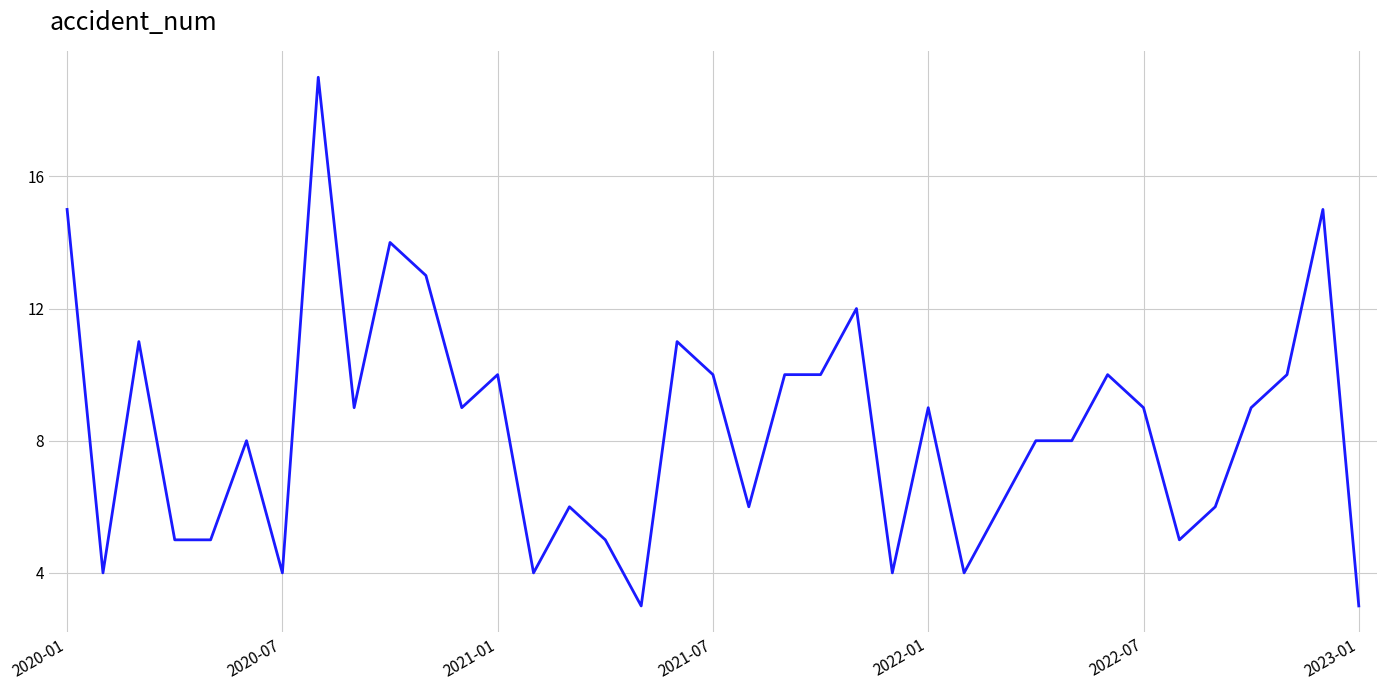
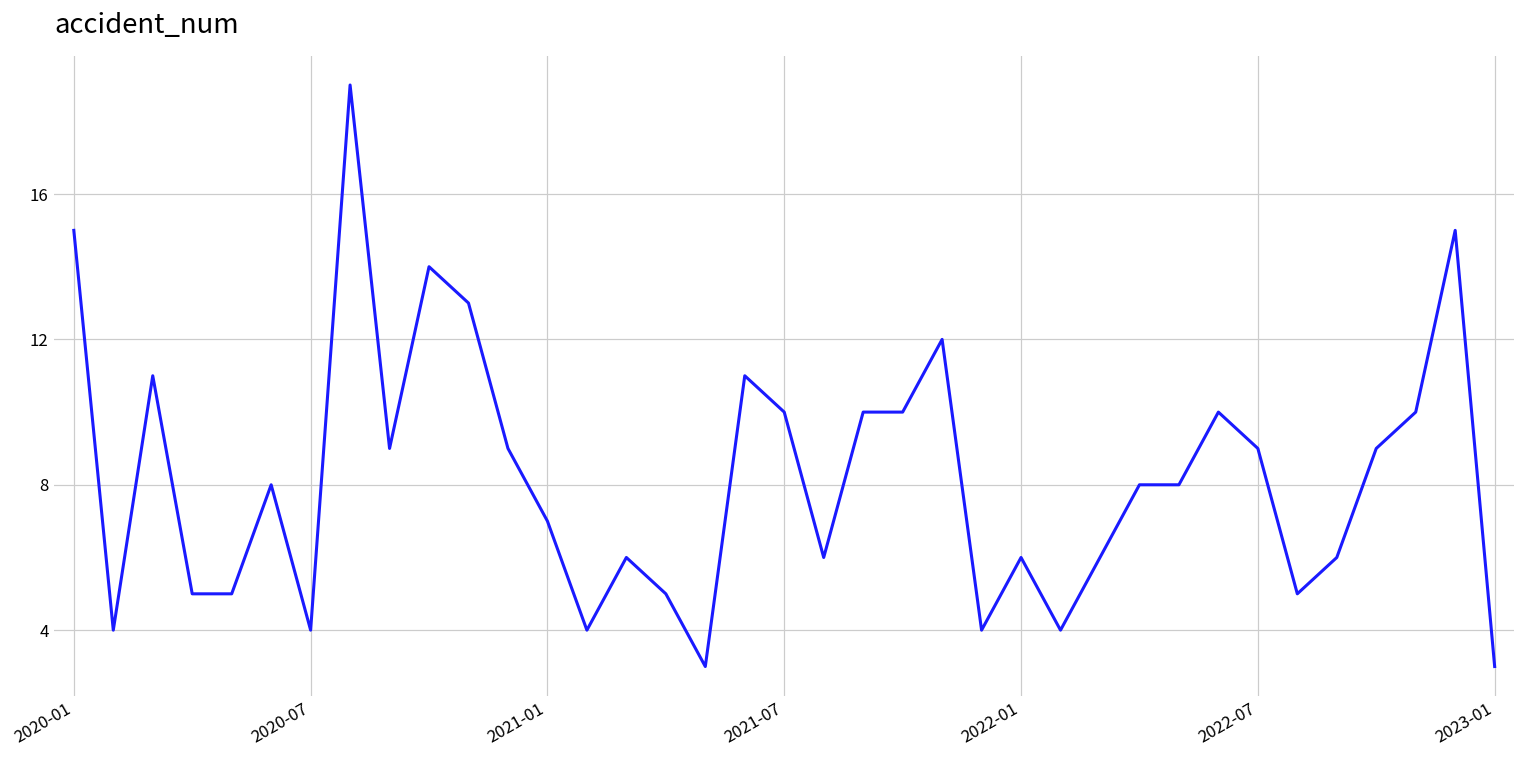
2021-01: 10 -> 7
2022-01: 9 -> 6
